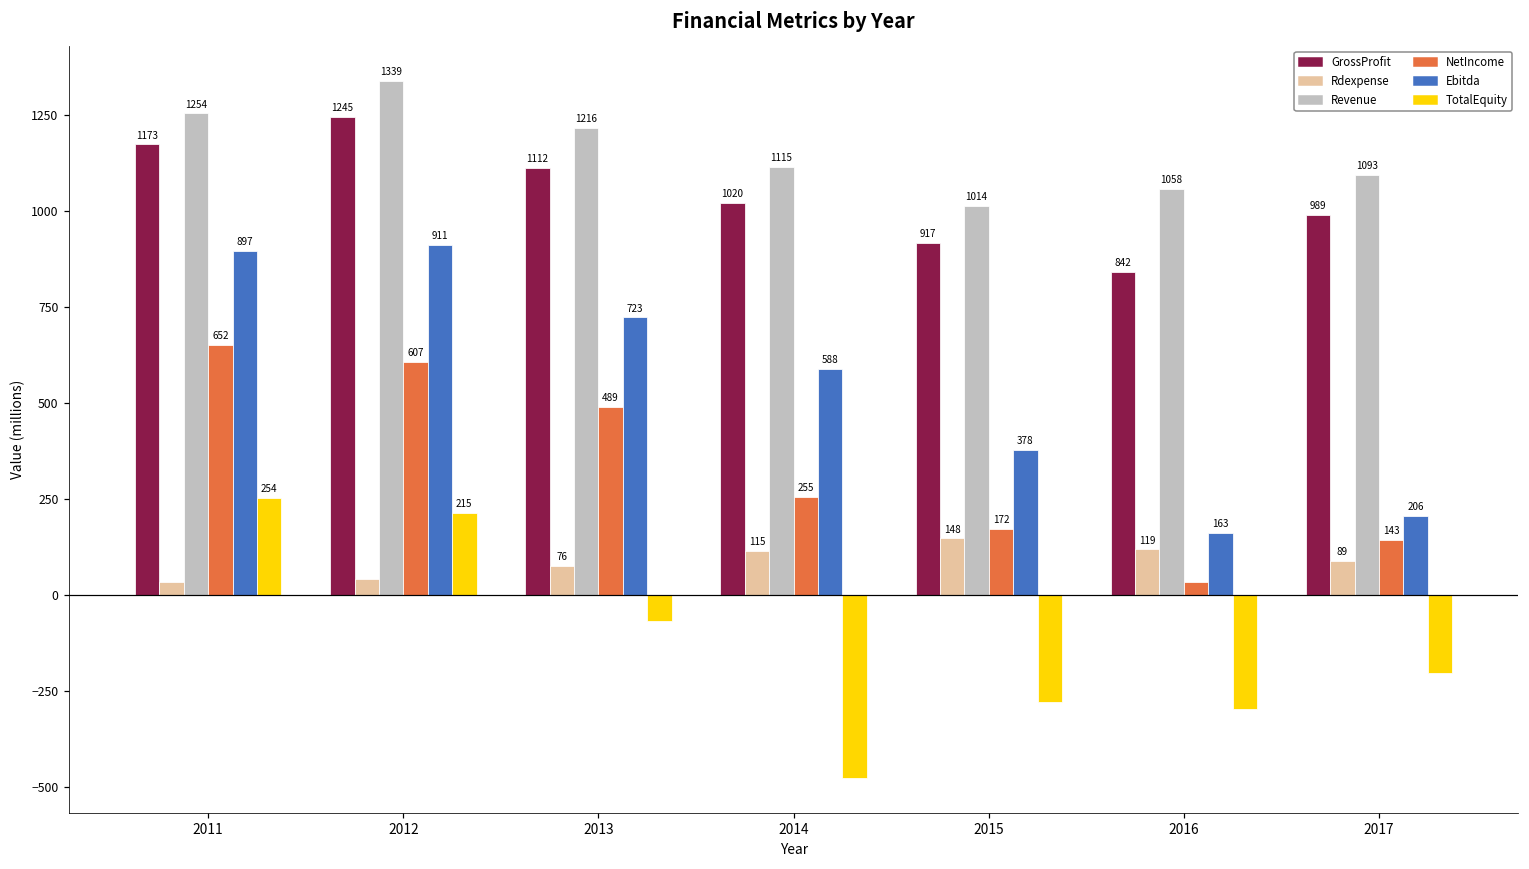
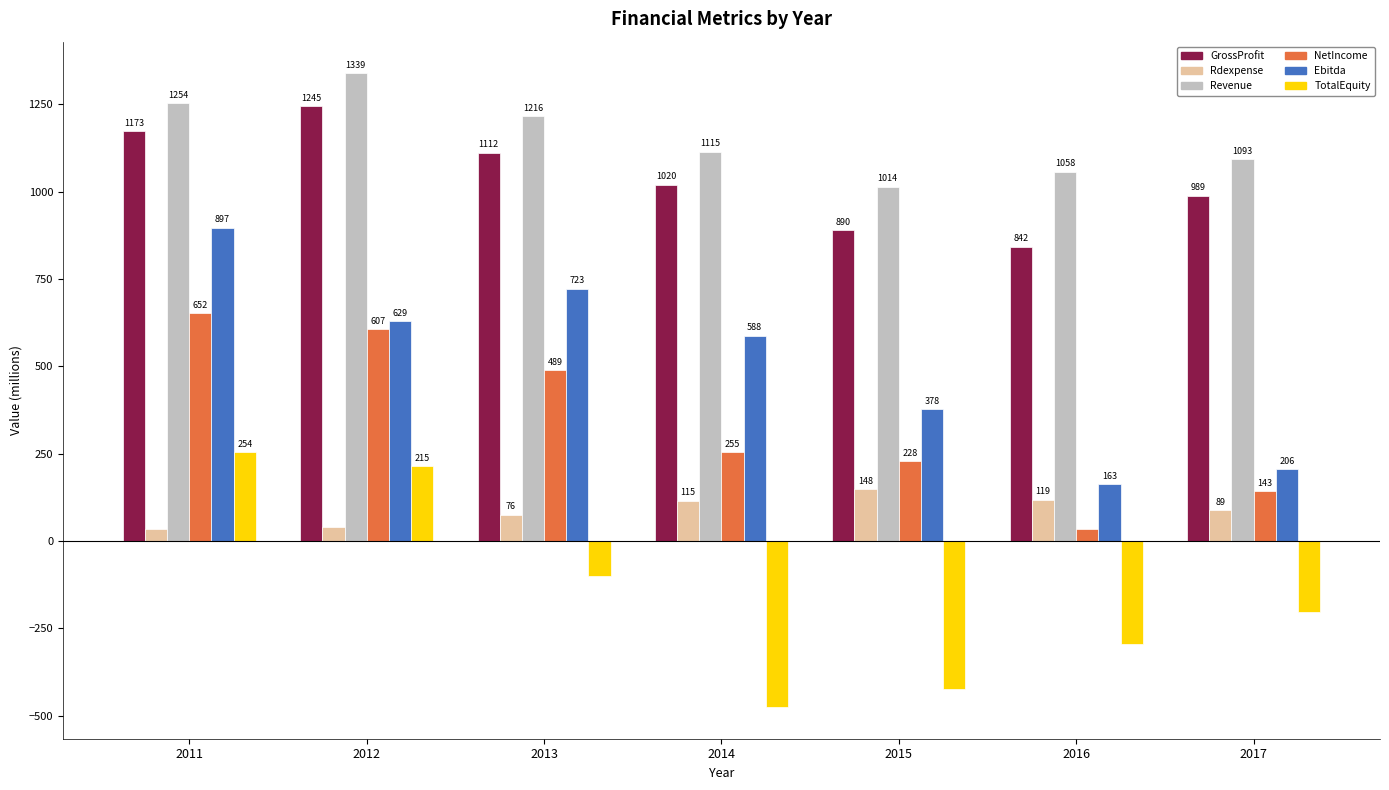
Ebitda, 2012: 911 -> 629
TotalEquity, 2013: -70 -> -100
GrossProfit, 2015: 917 -> 890
NetIncome, 2015: 172 -> 228
TotalEquity, 2015: -280 -> -420
